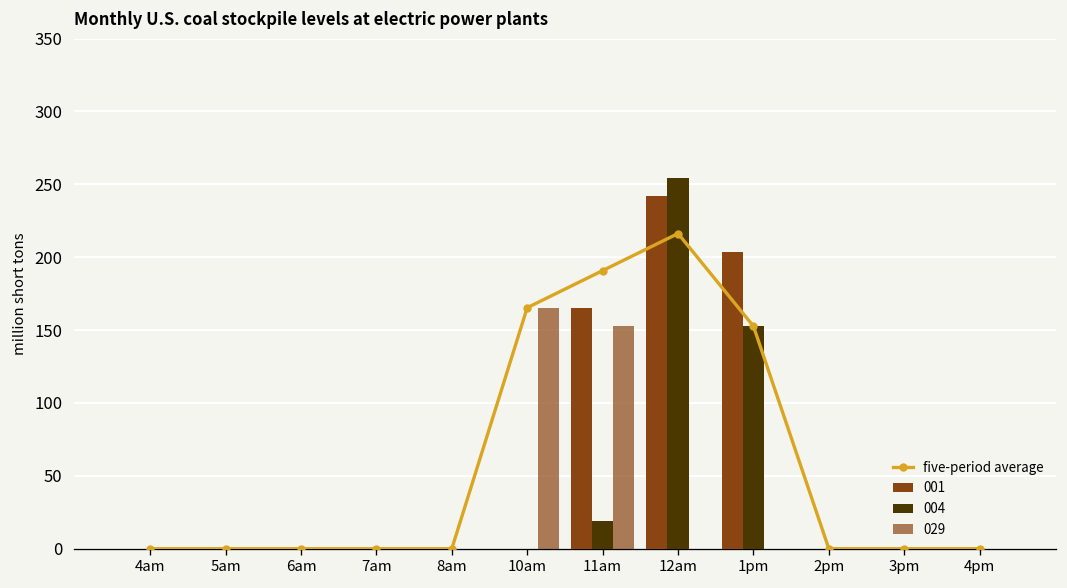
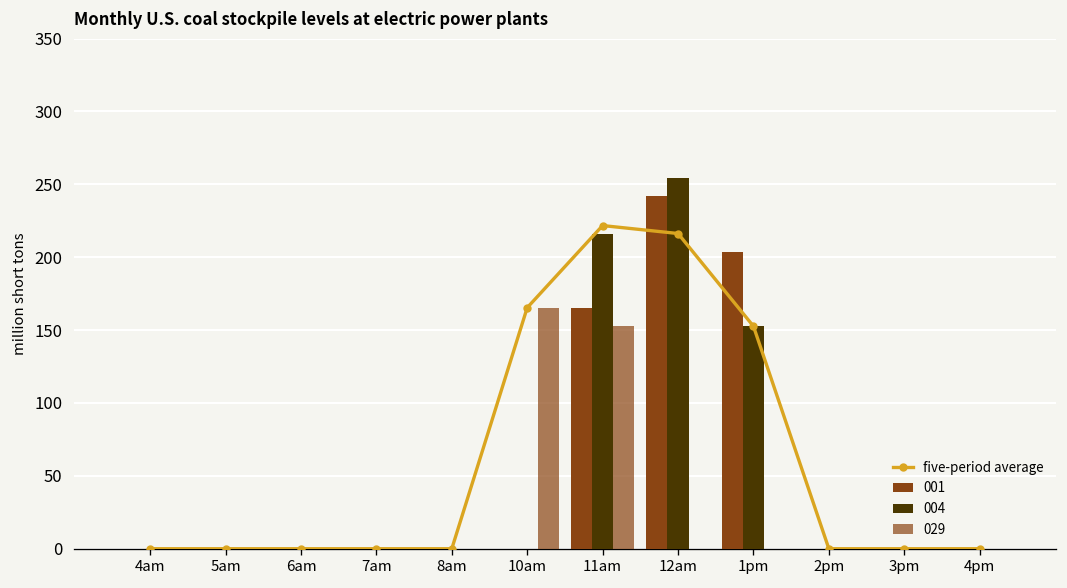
five-period average, 11am: 191 -> 222
004, 11am: 19 -> 216
